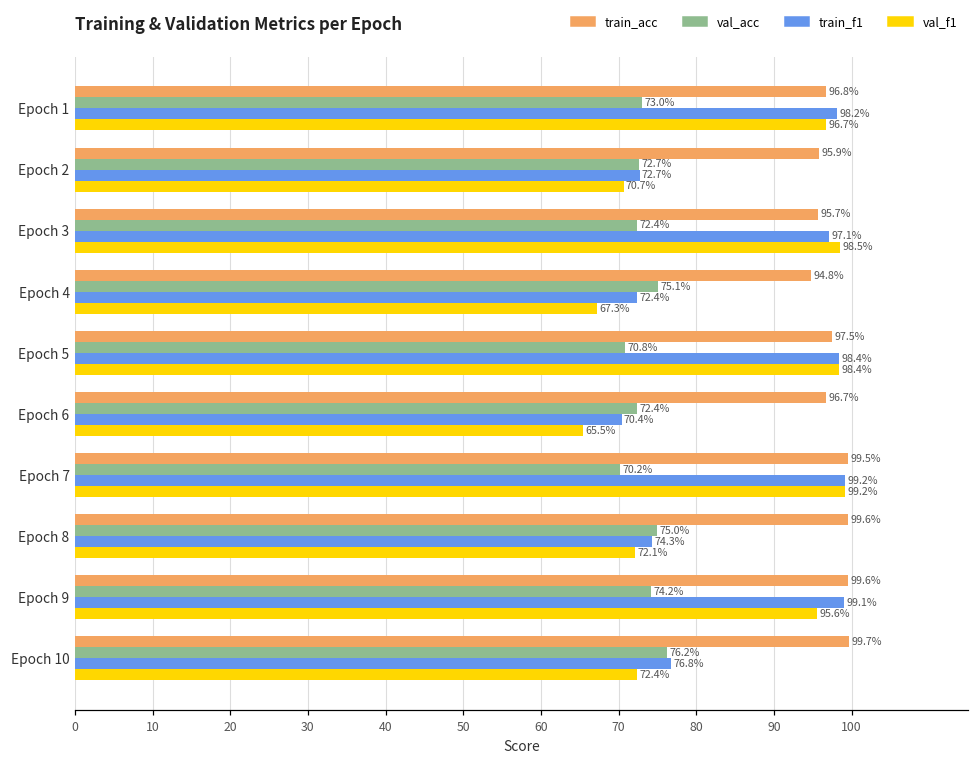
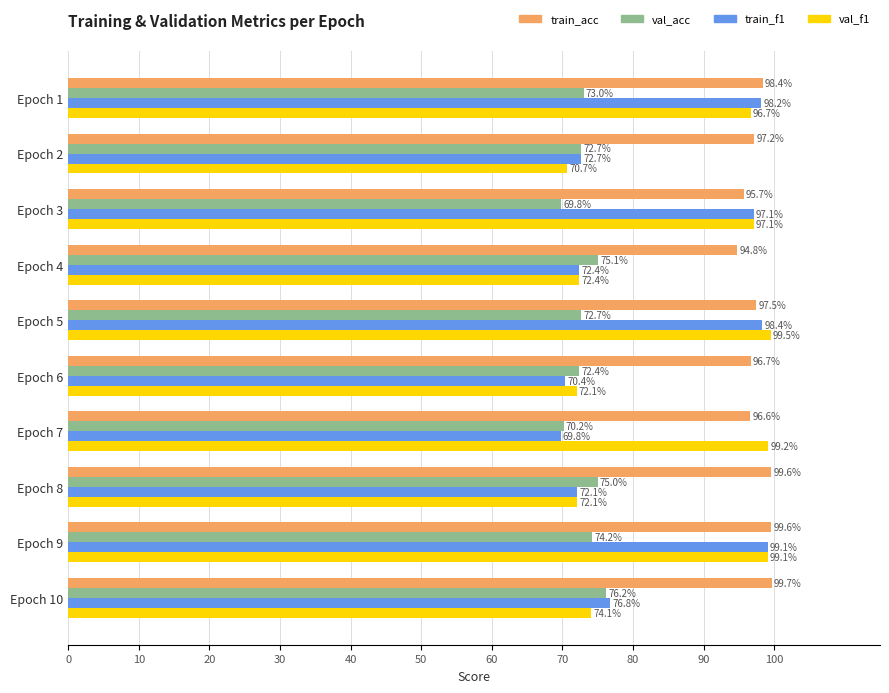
train_acc, Epoch 1: 96.8% -> 98.4%
train_acc, Epoch 2: 95.9% -> 97.2%
val_acc, Epoch 3: 72.4% -> 69.8%
val_f1, Epoch 3: 98.5% -> 97.1%
val_f1, Epoch 4: 67.3% -> 72.4%
val_acc, Epoch 5: 70.8% -> 72.7%
val_f1, Epoch 5: 98.4% -> 99.5%
val_f1, Epoch 6: 65.5% -> 72.1%
train_acc, Epoch 7: 99.5% -> 96.6%
train_f1, Epoch 7: 99.2% -> 69.8%
train_f1, Epoch 8: 74.3% -> 72.1%
val_f1, Epoch 9: 95.6% -> 99.1%
val_f1, Epoch 10: 72.4% -> 74.1%
